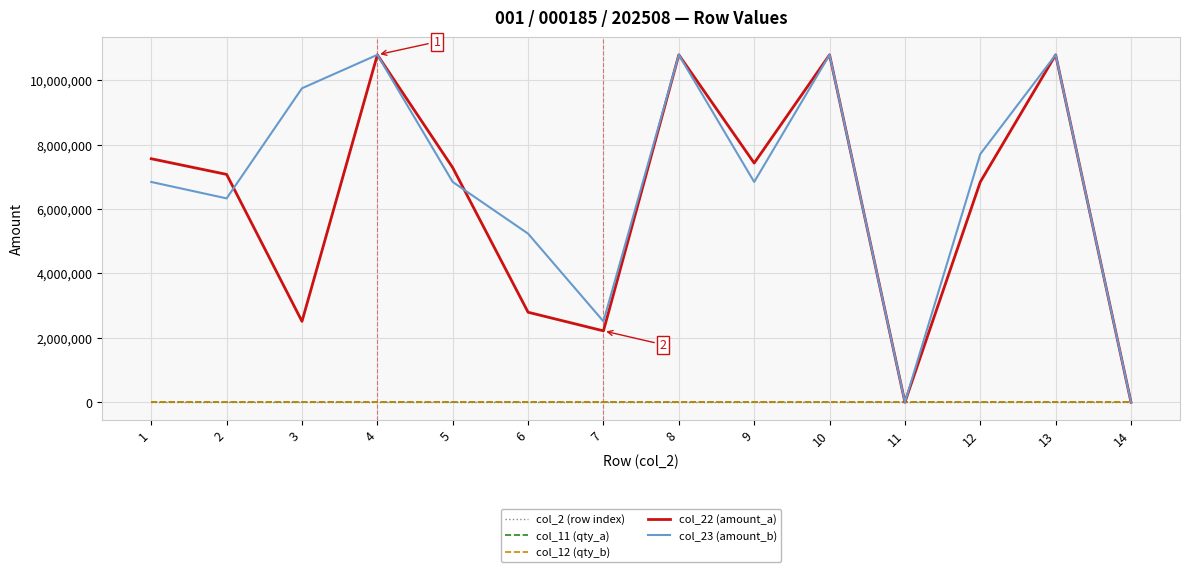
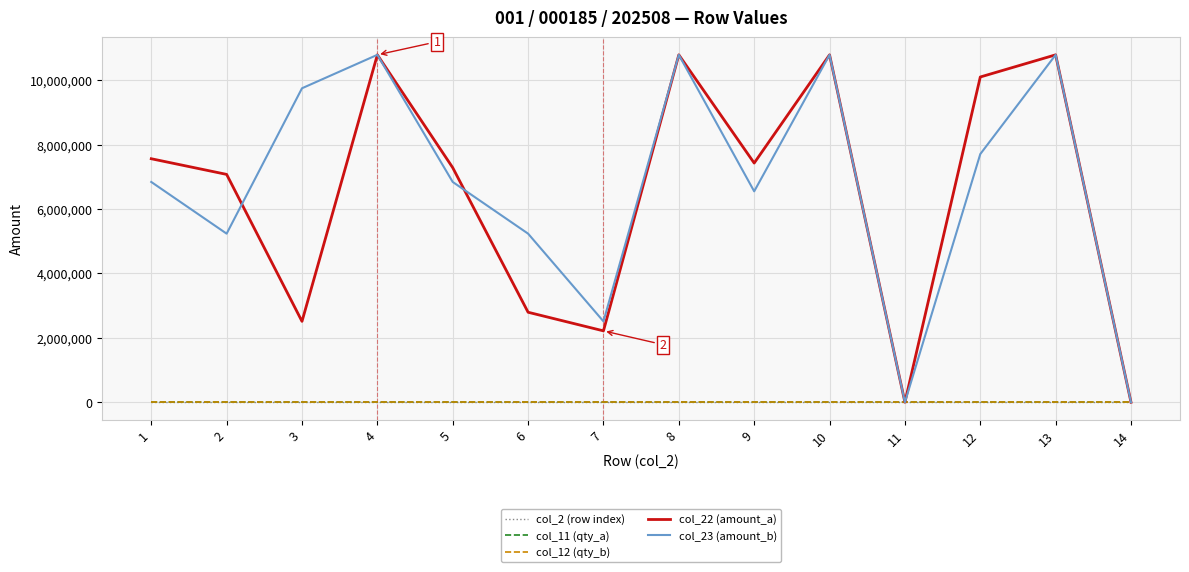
col_23 (amount_b), 2: 6,300,000 -> 5,200,000
col_23 (amount_b), 9: 6,800,000 -> 6,600,000
col_22 (amount_a), 12: 6,800,000 -> 10,100,000
